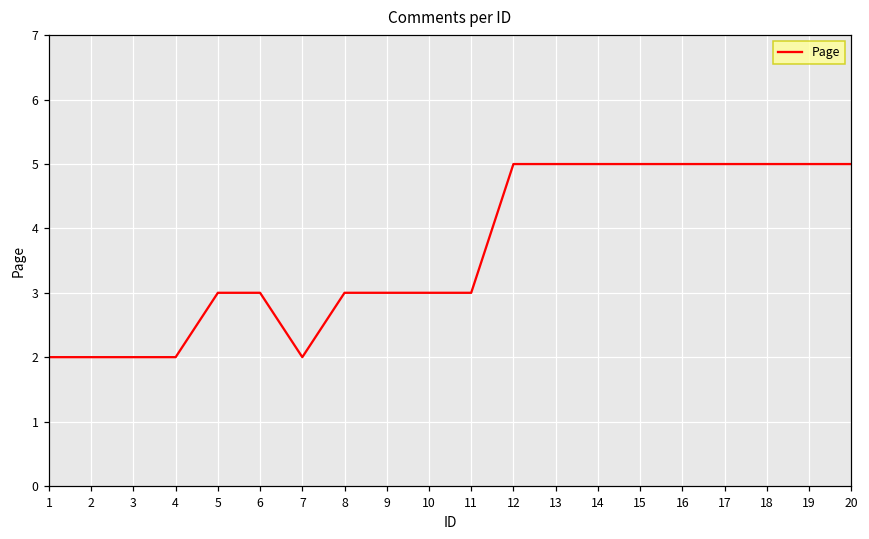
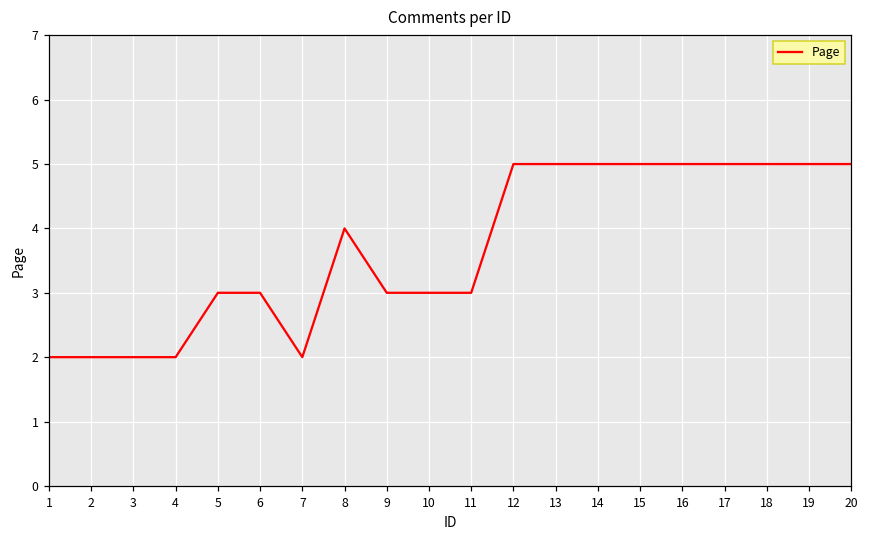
8: 3 -> 4
